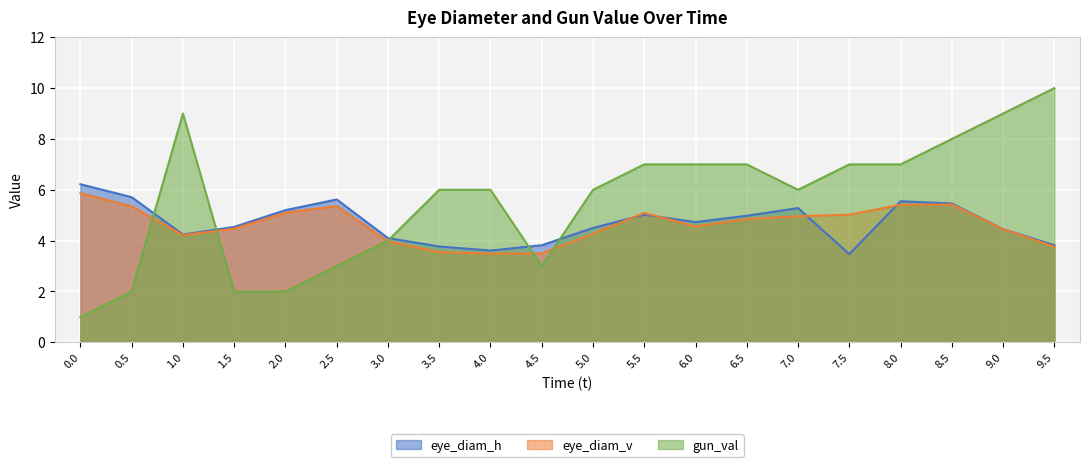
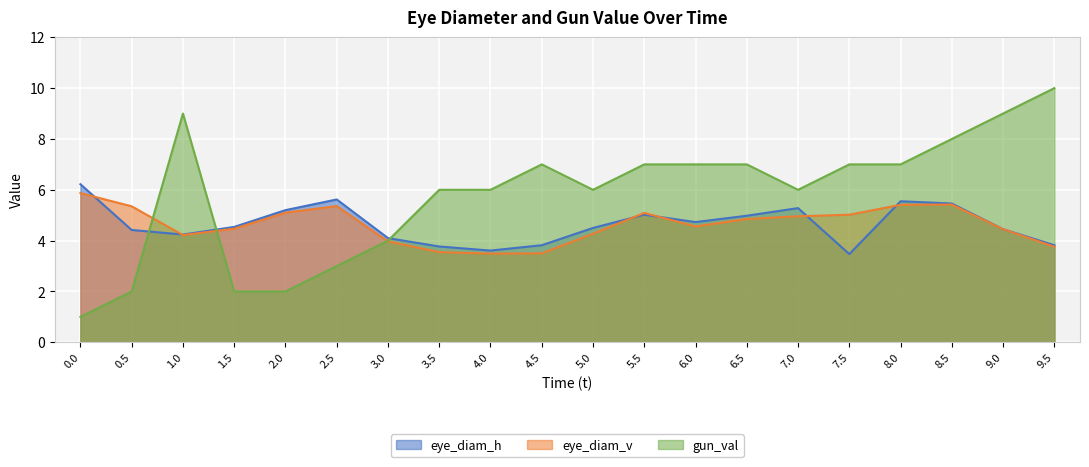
eye_diam_h, 0.5: 5.7 -> 4.4
gun_val, 4.5: 3 -> 7
